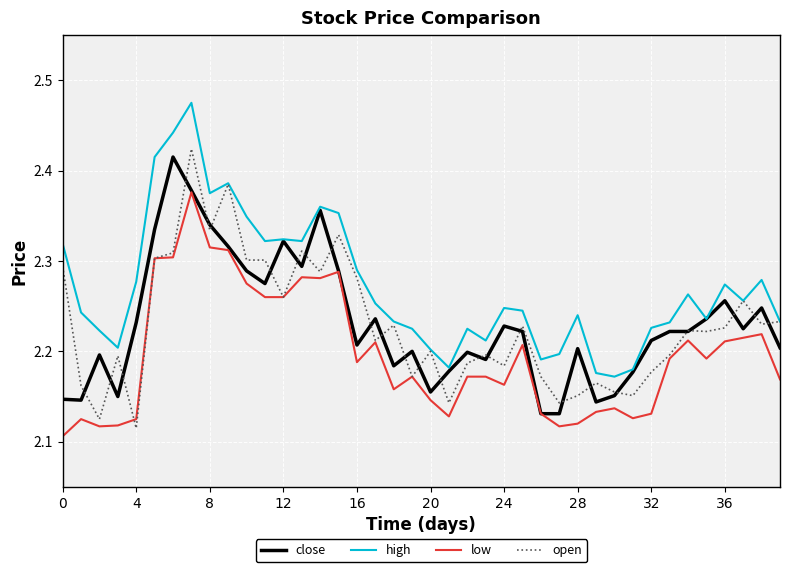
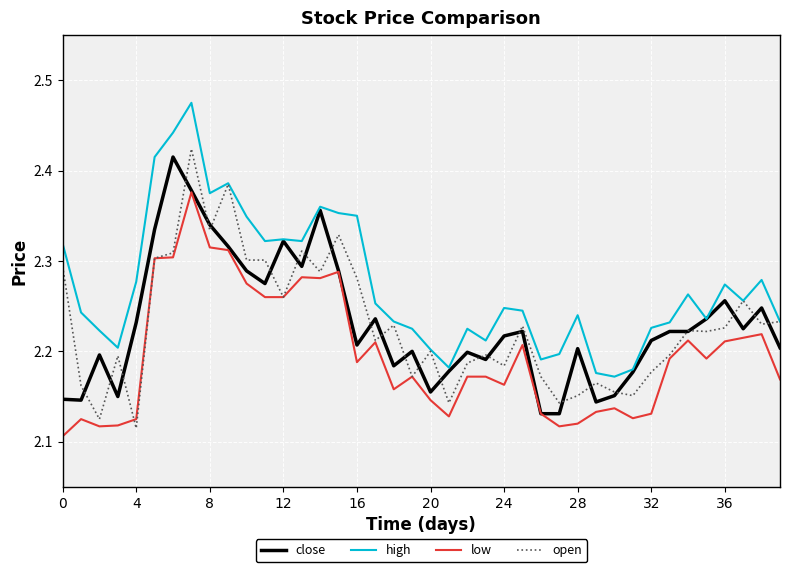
high, 16: 2.29 -> 2.35
close, 24: 2.23 -> 2.22
